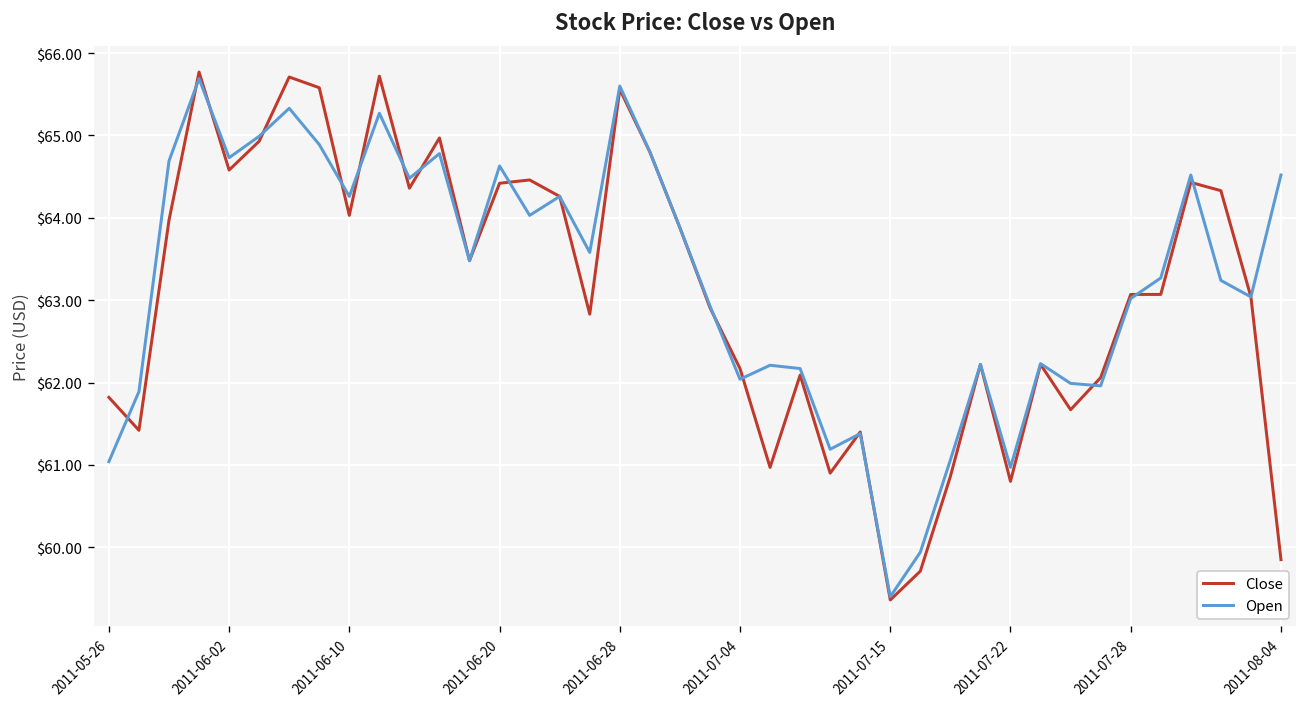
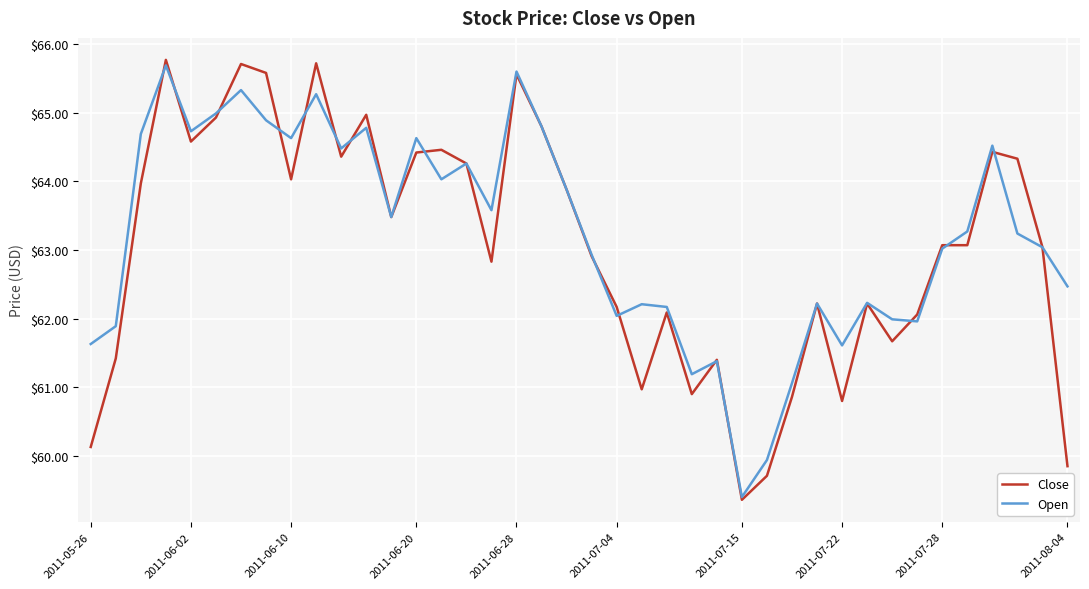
Close, 2011-05-26: $61.8 -> $60.1
Open, 2011-05-26: $61.0 -> $61.6
Open, 2011-06-10: $64.3 -> $64.6
Open, 2011-07-22: $61.0 -> $61.6
Open, 2011-08-04: $64.5 -> $62.5
